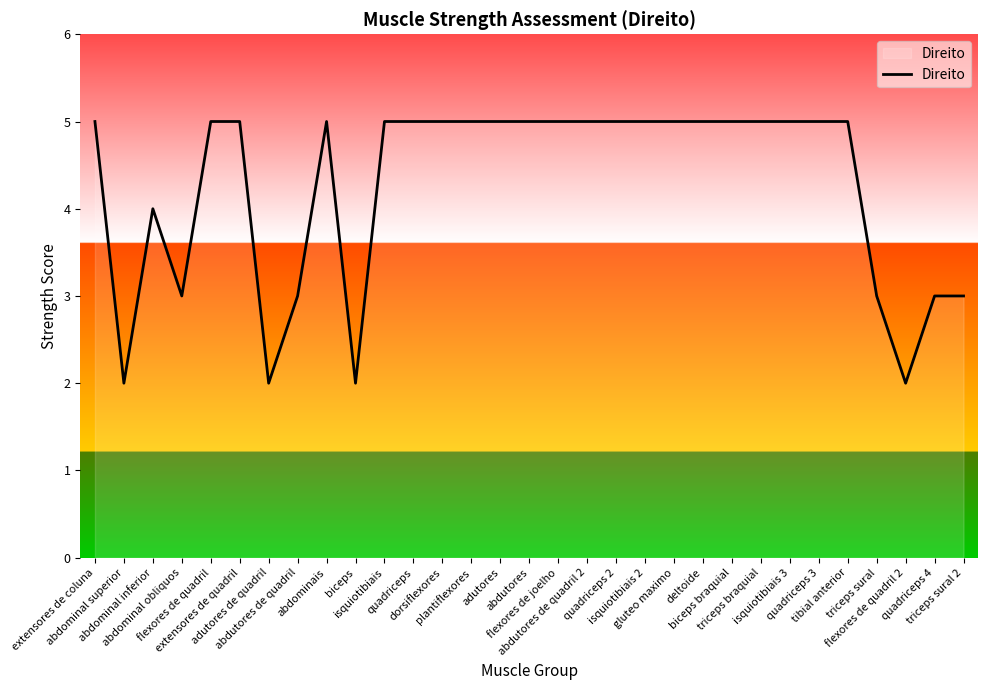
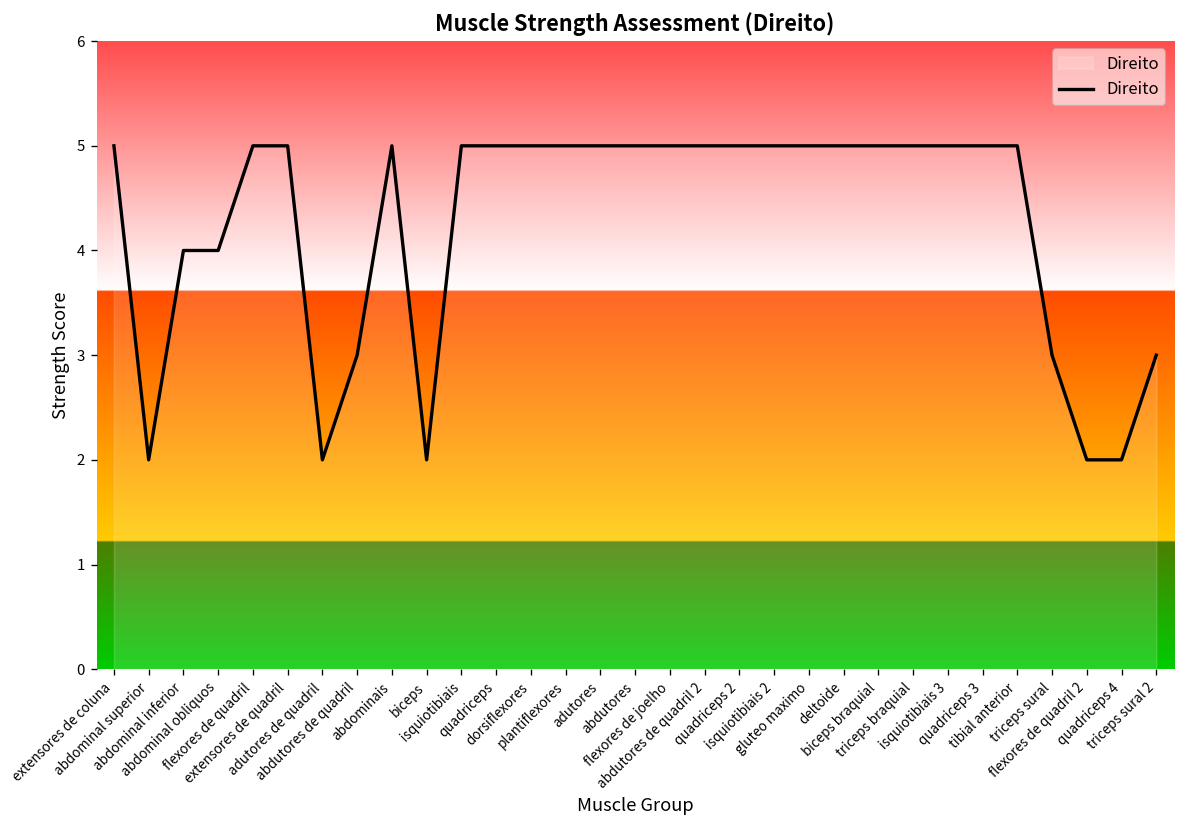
abdominal obliquos: 3 -> 4
quadriceps 4: 3 -> 2
